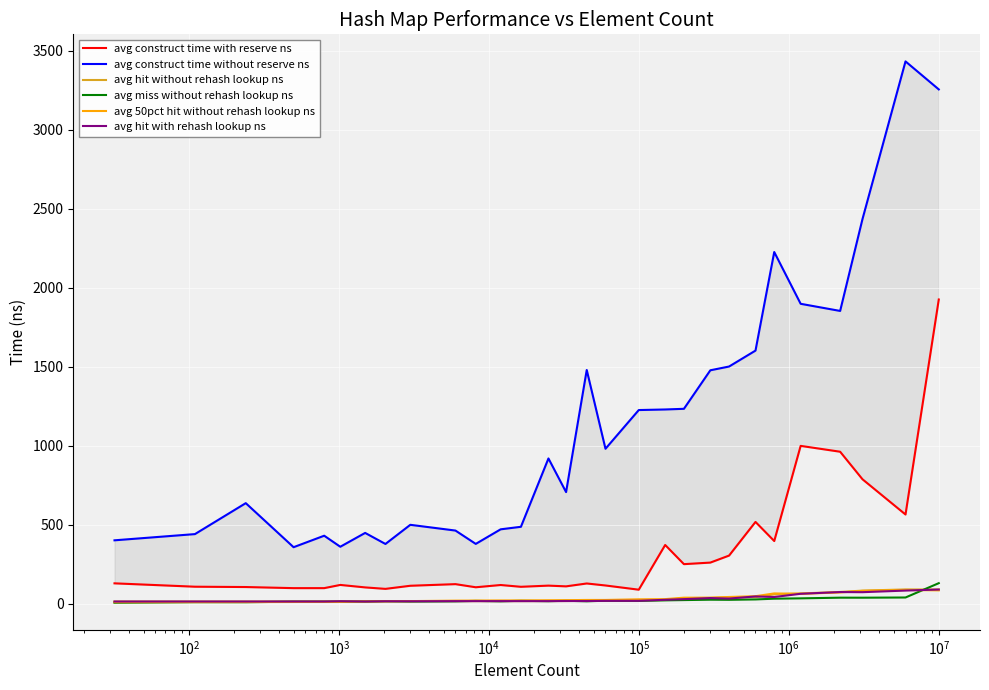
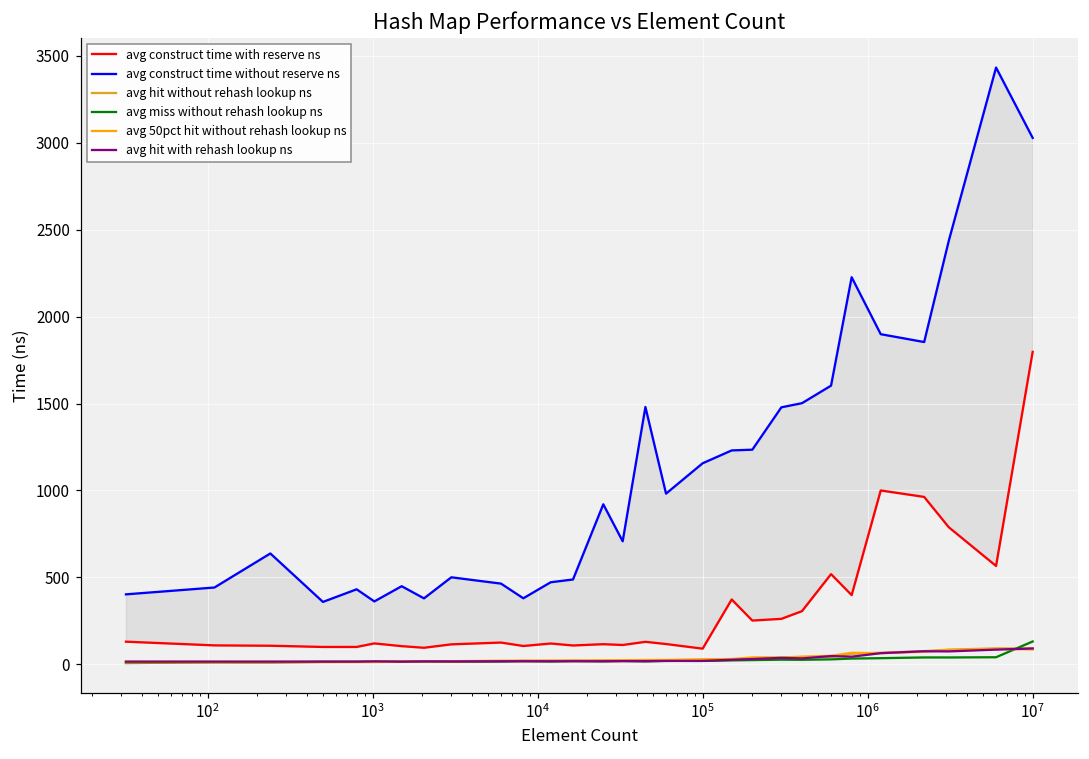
avg construct time without reserve ns, 10^5: 1230 -> 1160
avg construct time with reserve ns, 10^7: 1930 -> 1800
avg construct time without reserve ns, 10^7: 3260 -> 3030
